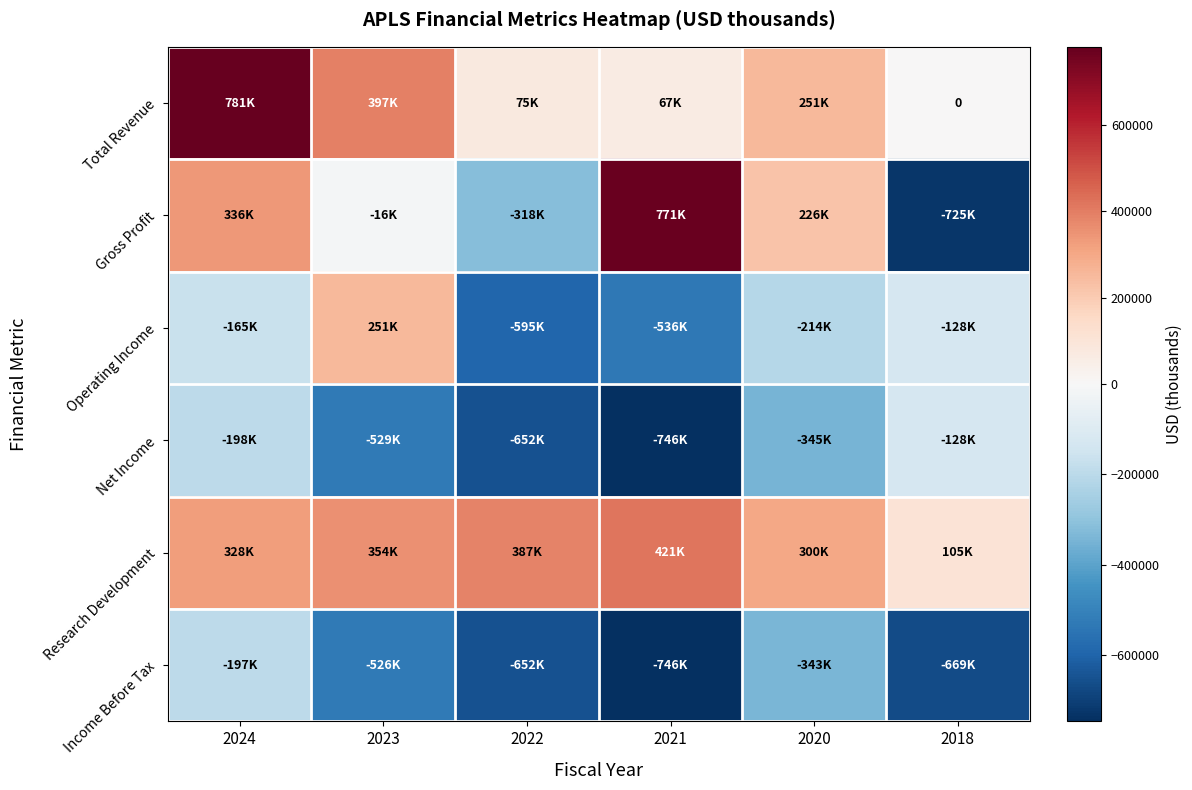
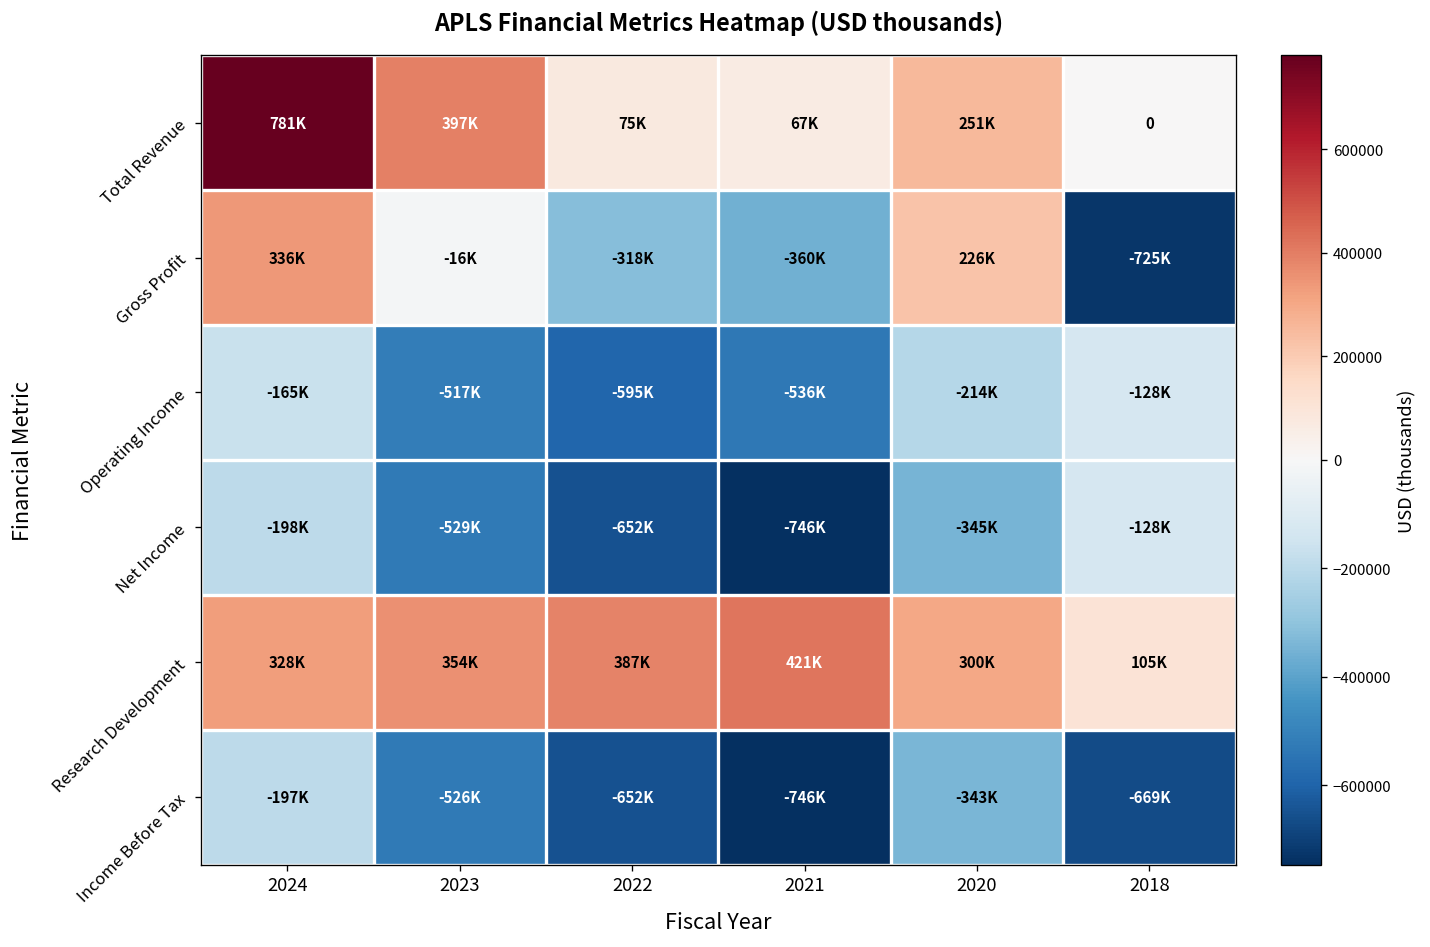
Gross Profit, 2021: 771K -> -360K
Operating Income, 2023: 251K -> -517K
